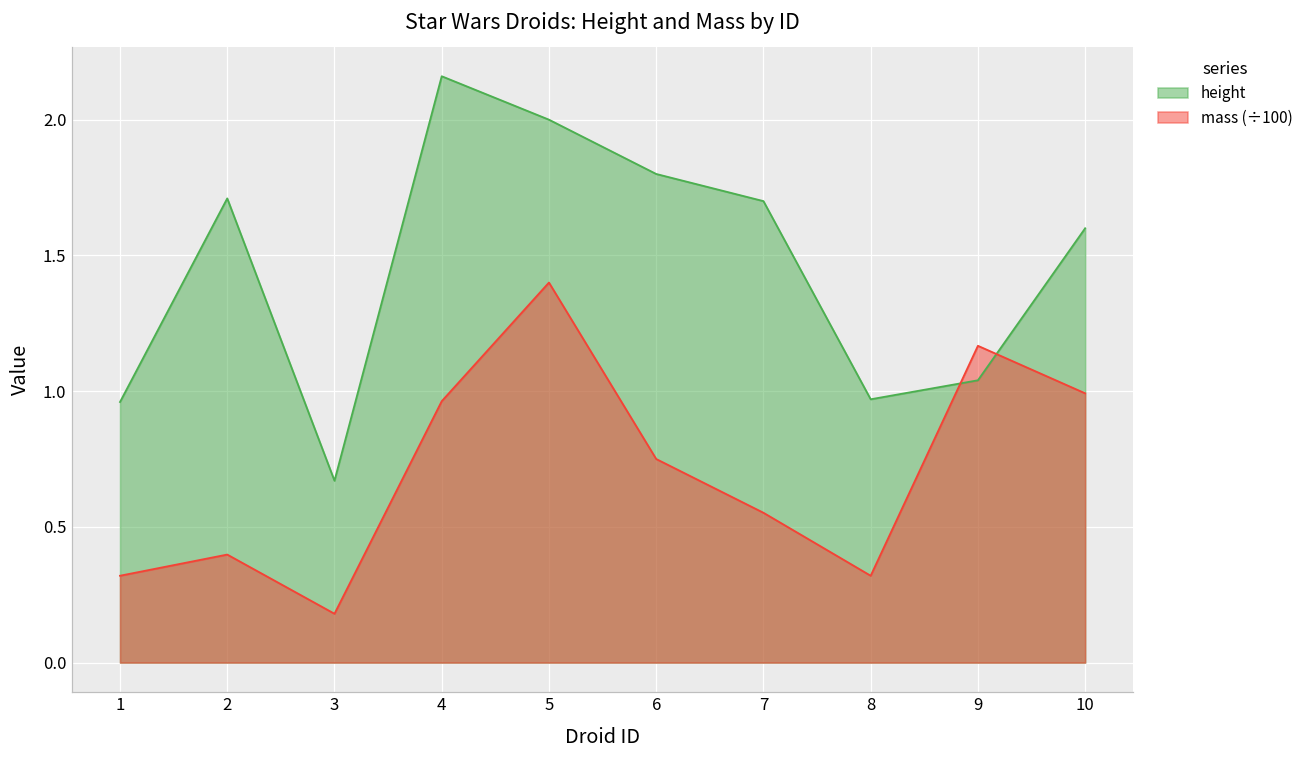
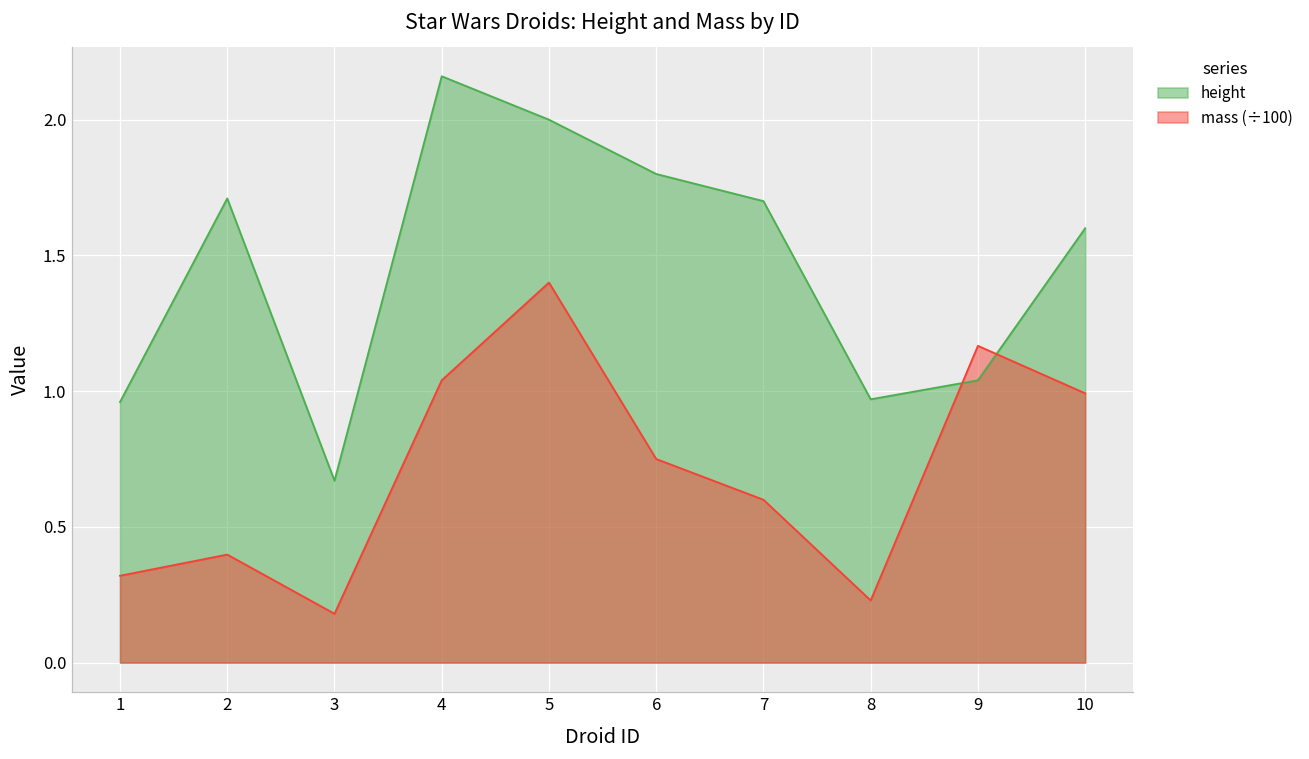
mass (÷100), 4: 0.96 -> 1.04
mass (÷100), 7: 0.55 -> 0.60
mass (÷100), 8: 0.32 -> 0.23
